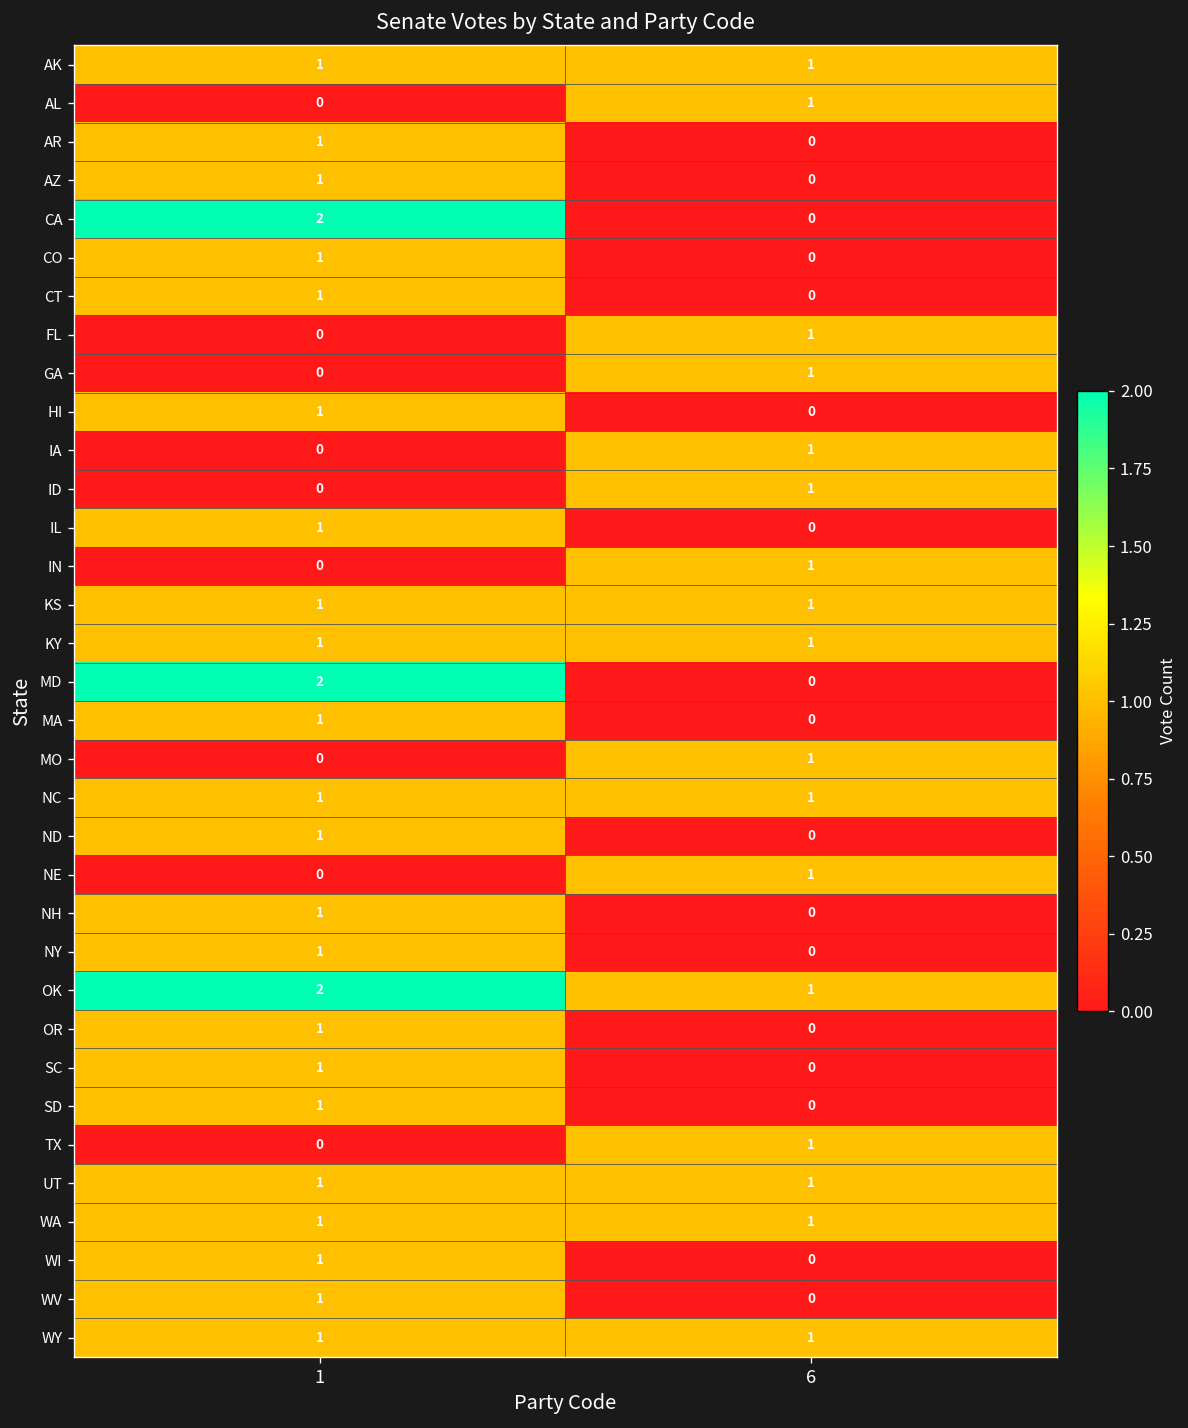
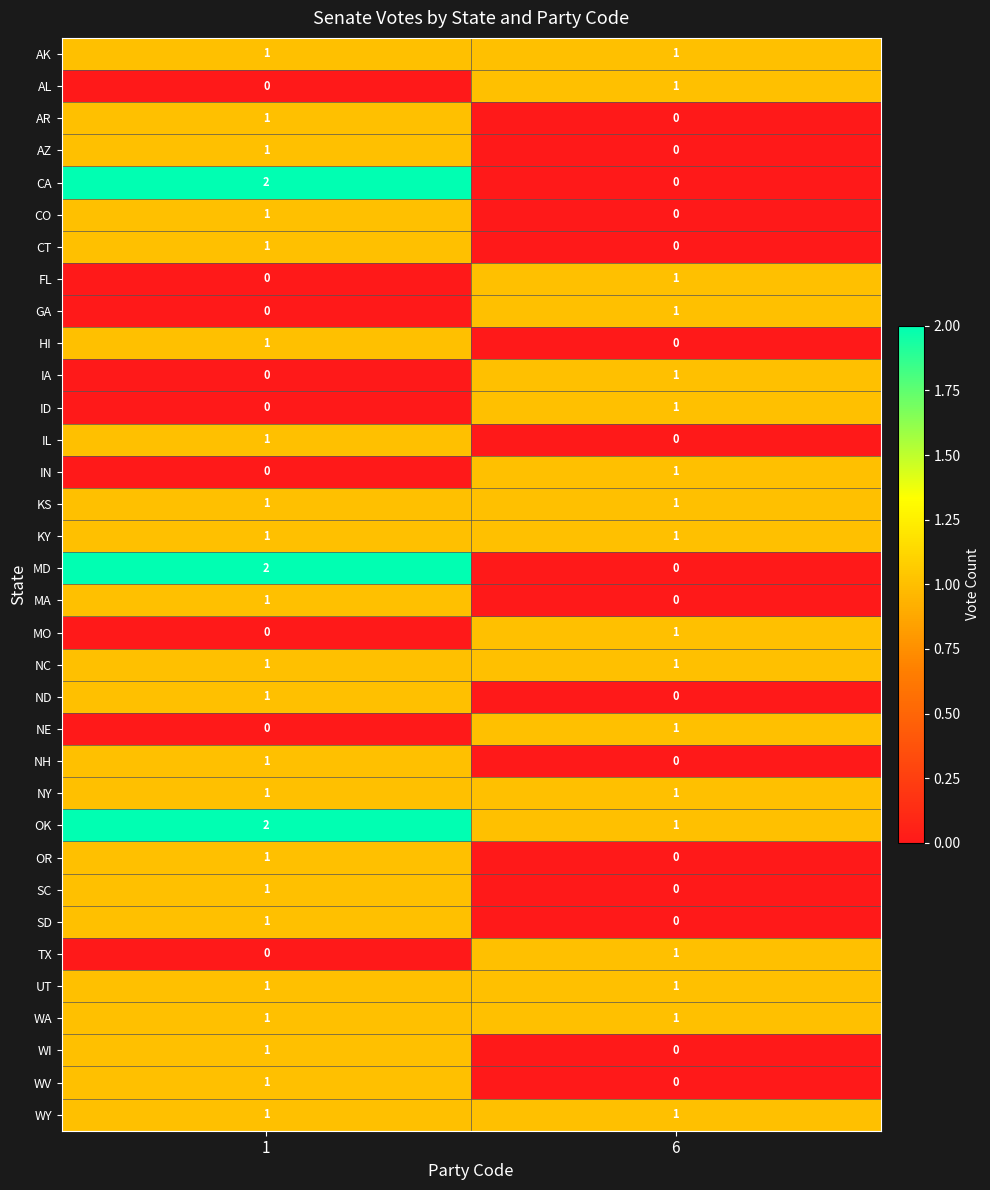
NY, 6: 0 -> 1
